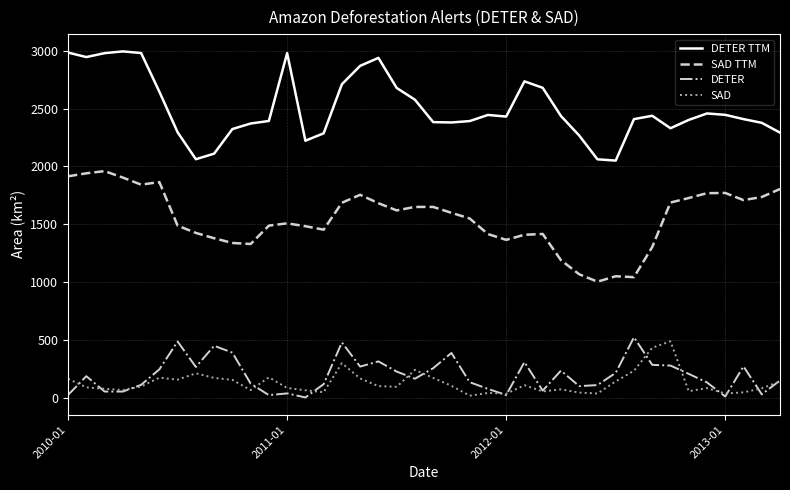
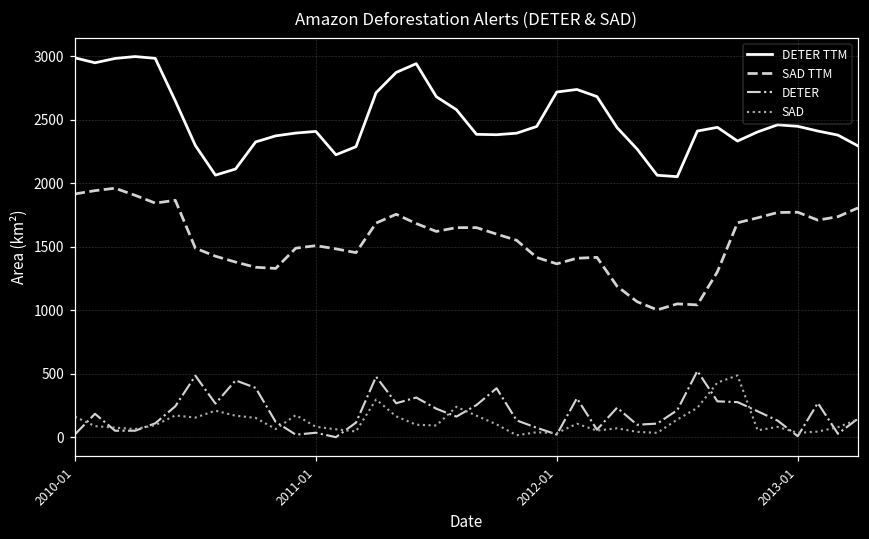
DETER TTM, 2011-01: 2980 -> 2410
DETER TTM, 2012-01: 2430 -> 2720
